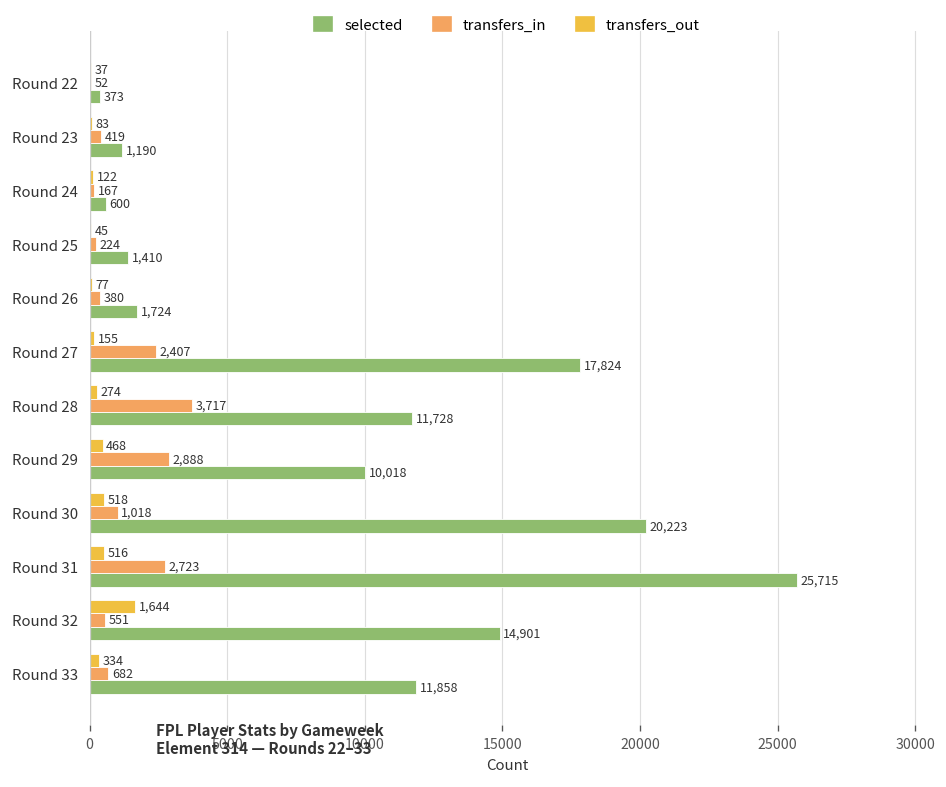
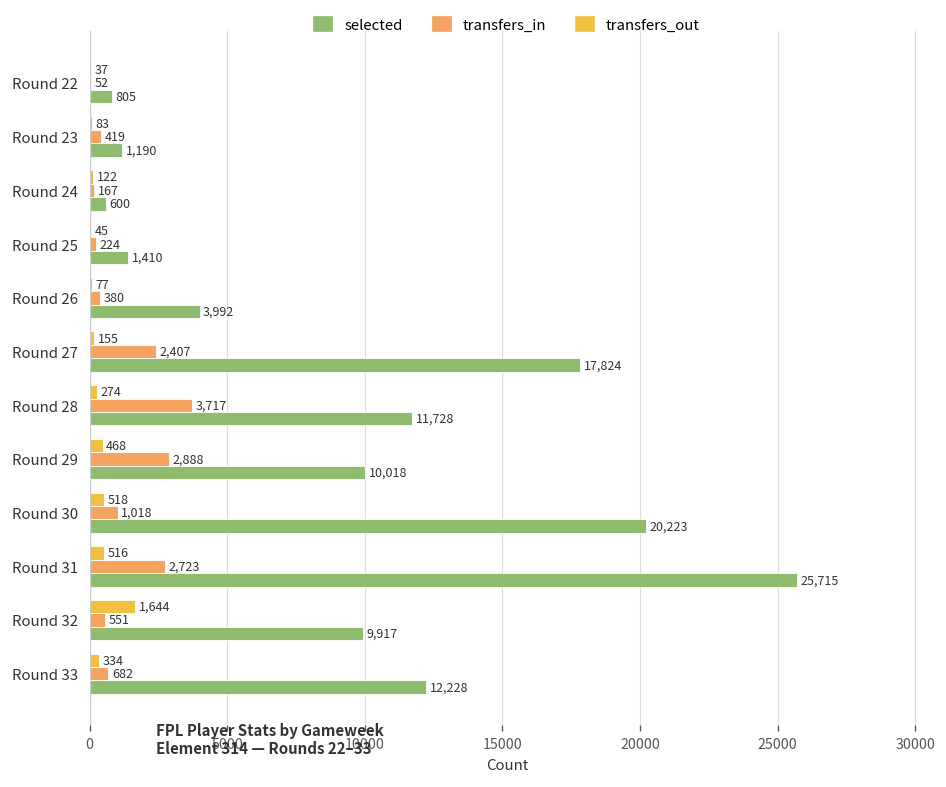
selected, Round 22: 373 -> 805
selected, Round 26: 1,724 -> 3,992
selected, Round 32: 14,901 -> 9,917
selected, Round 33: 11,858 -> 12,228
